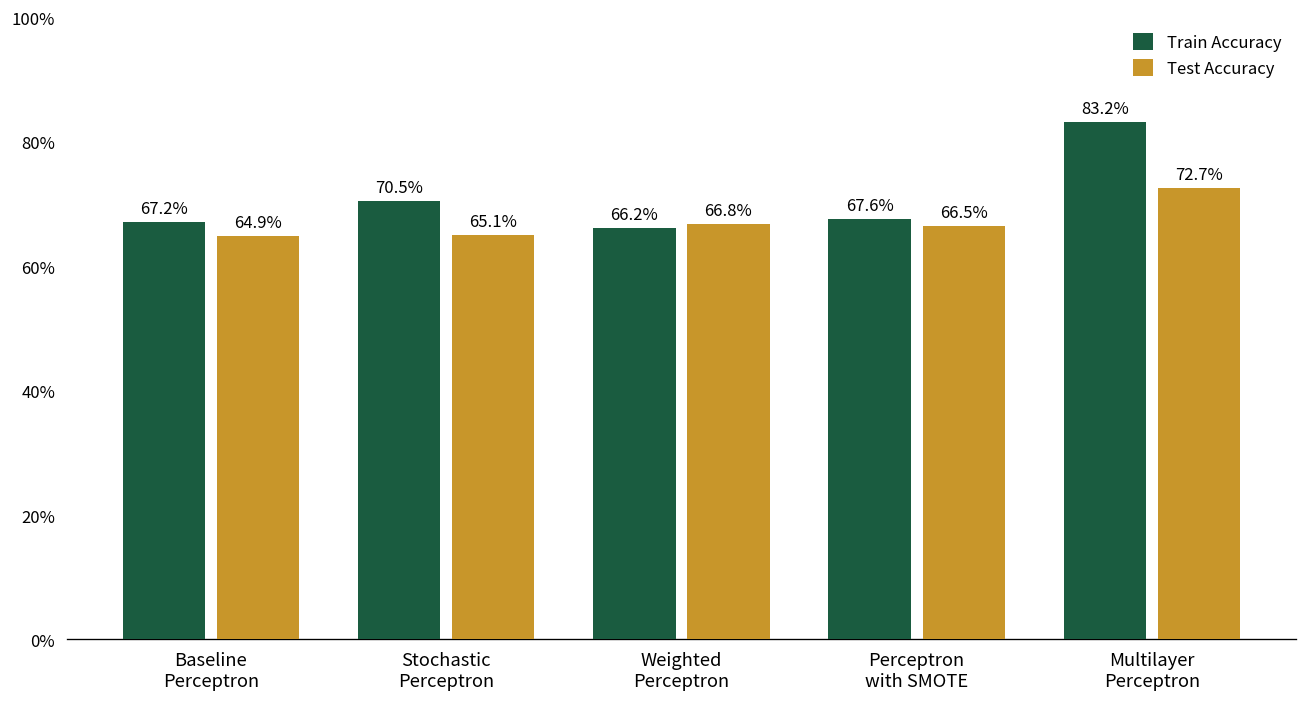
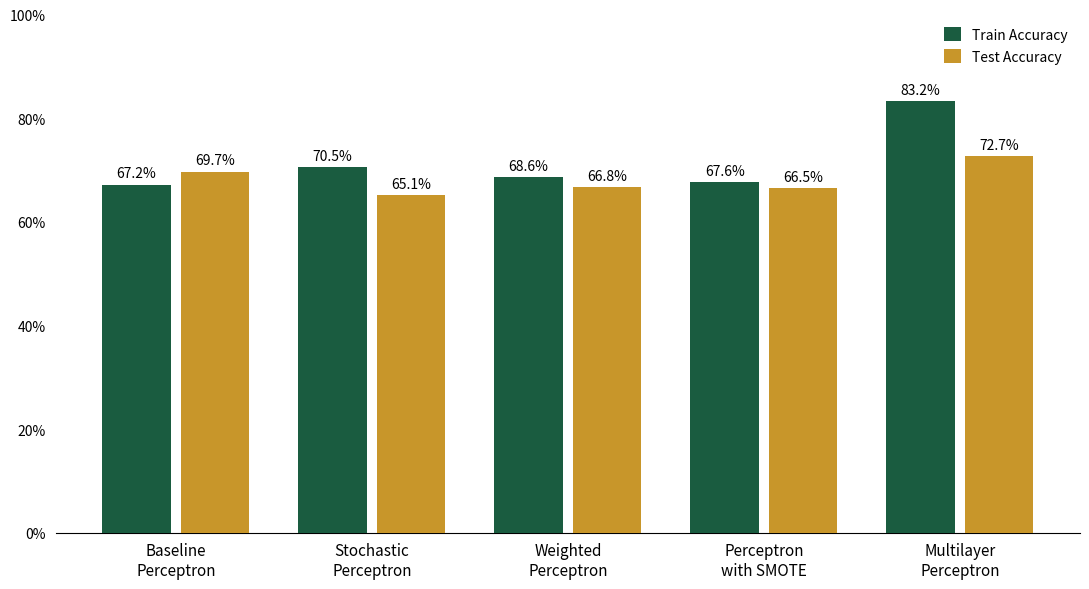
Test Accuracy, Baseline Perceptron: 64.9% -> 69.7%
Train Accuracy, Weighted Perceptron: 66.2% -> 68.6%
